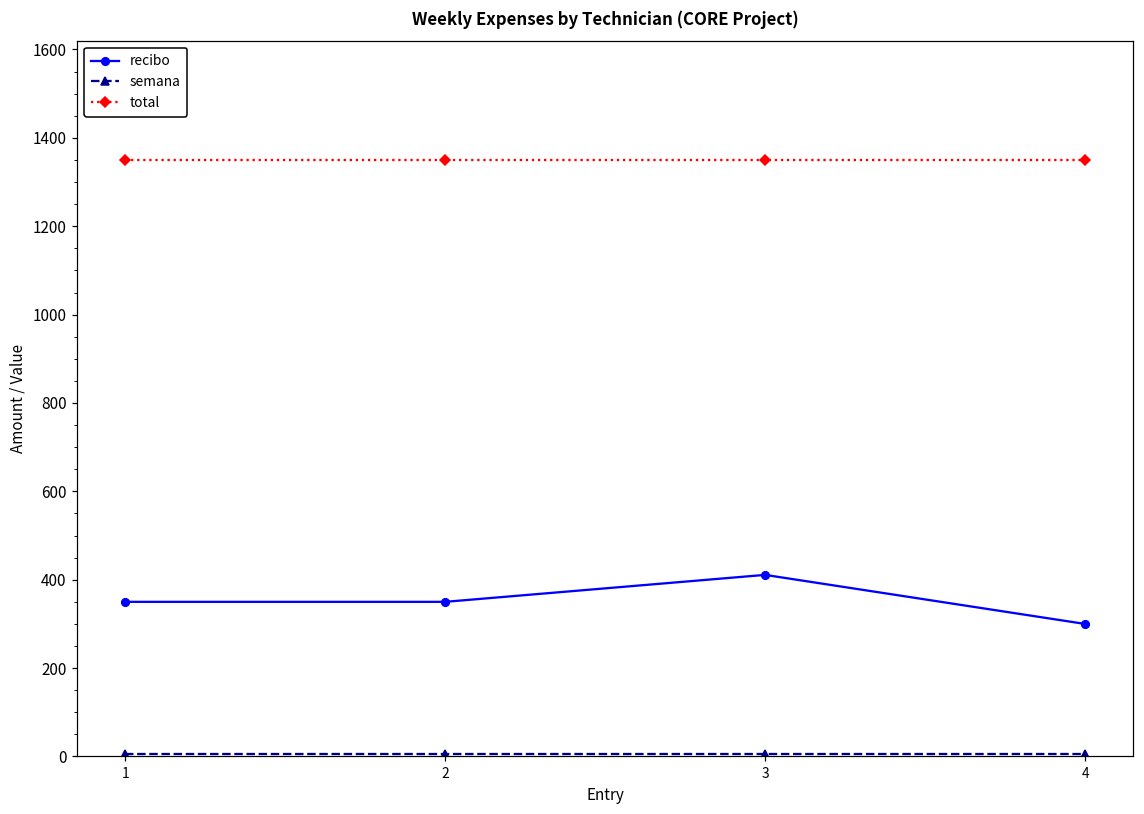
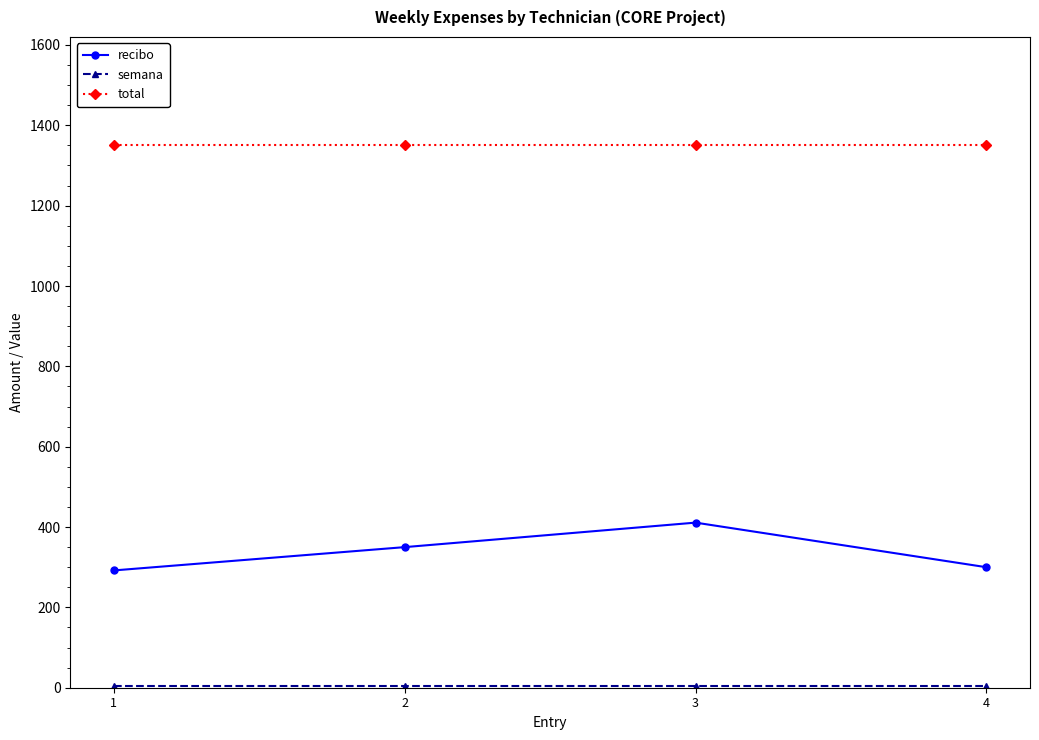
recibo, 1: 350 -> 290
